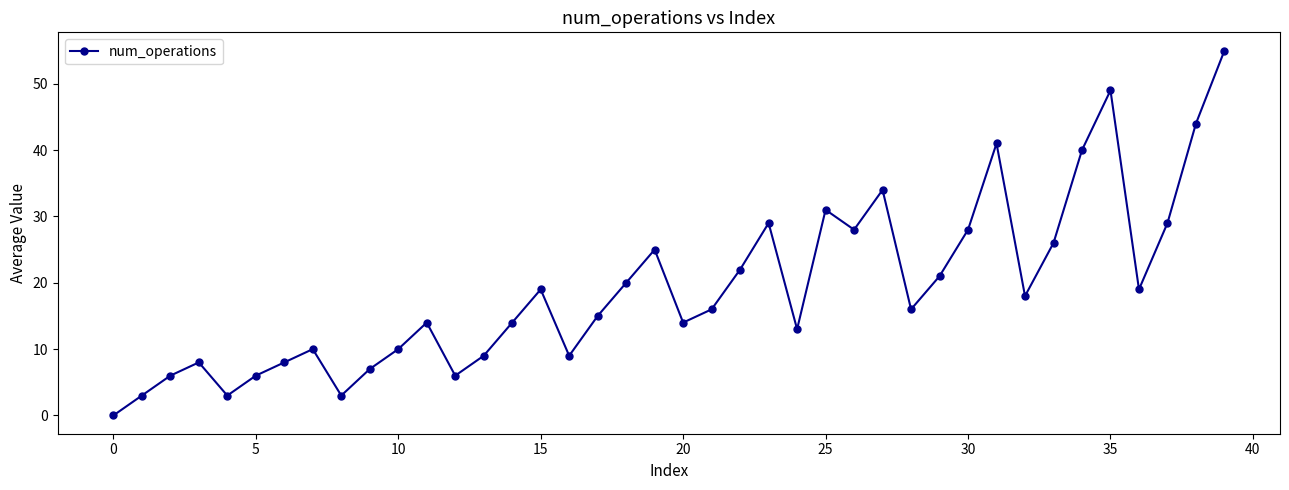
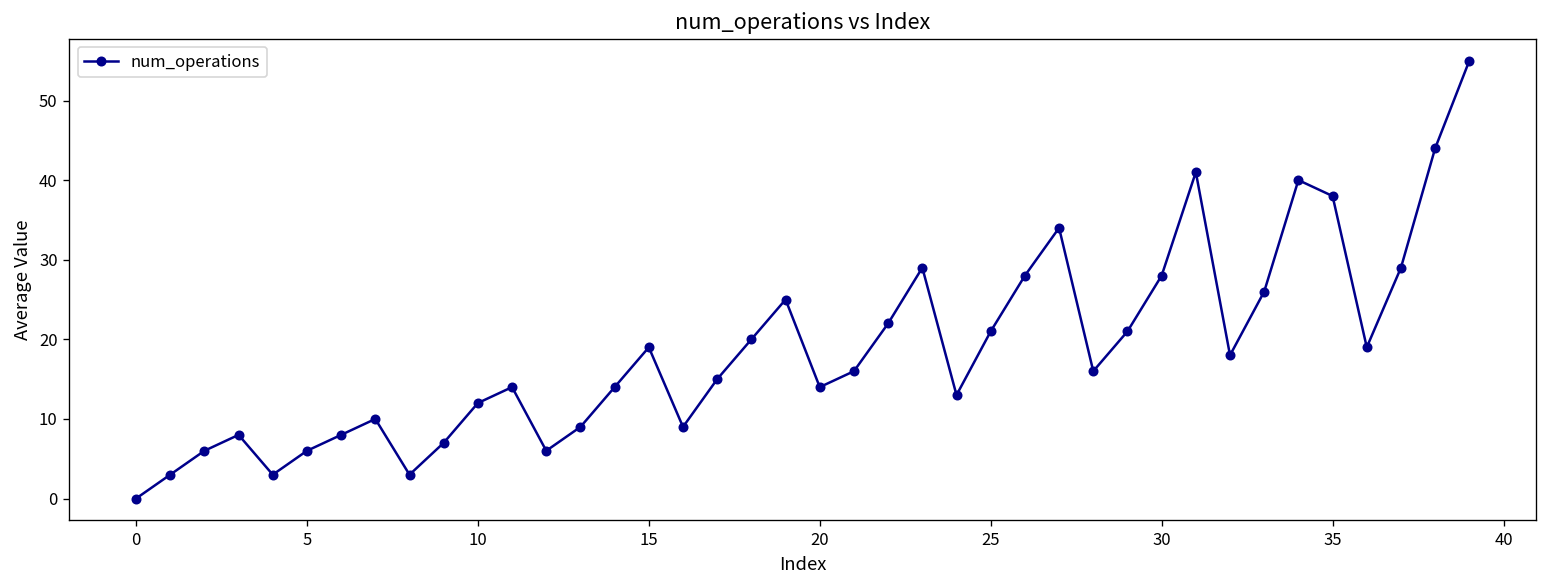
10: 10 -> 12
25: 31 -> 21
35: 49 -> 38
